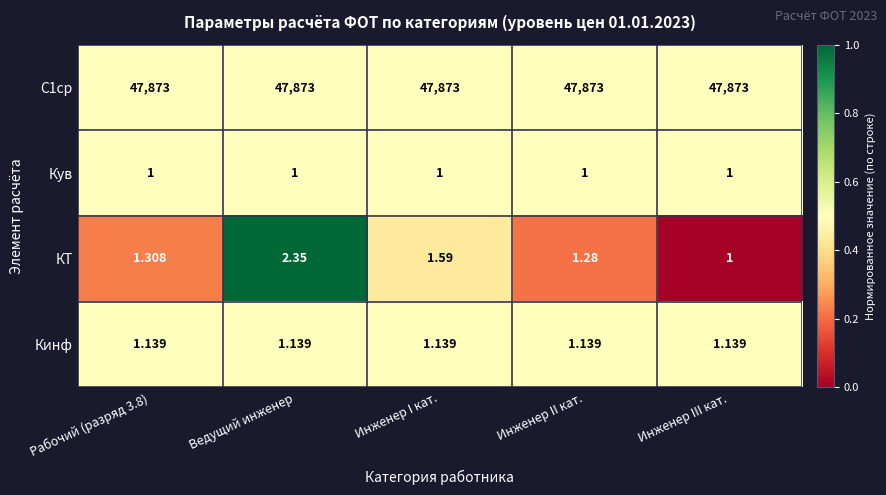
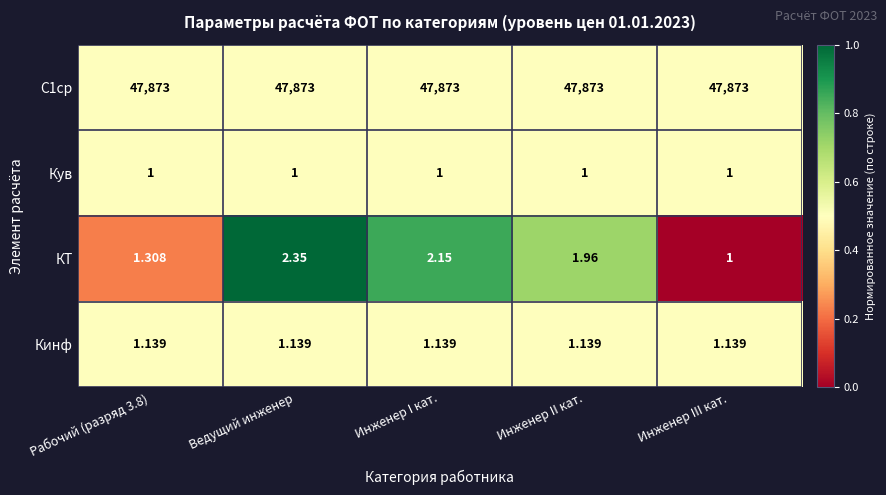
КТ, Инженер I кат.: 1.59 -> 2.15
КТ, Инженер II кат.: 1.28 -> 1.96
